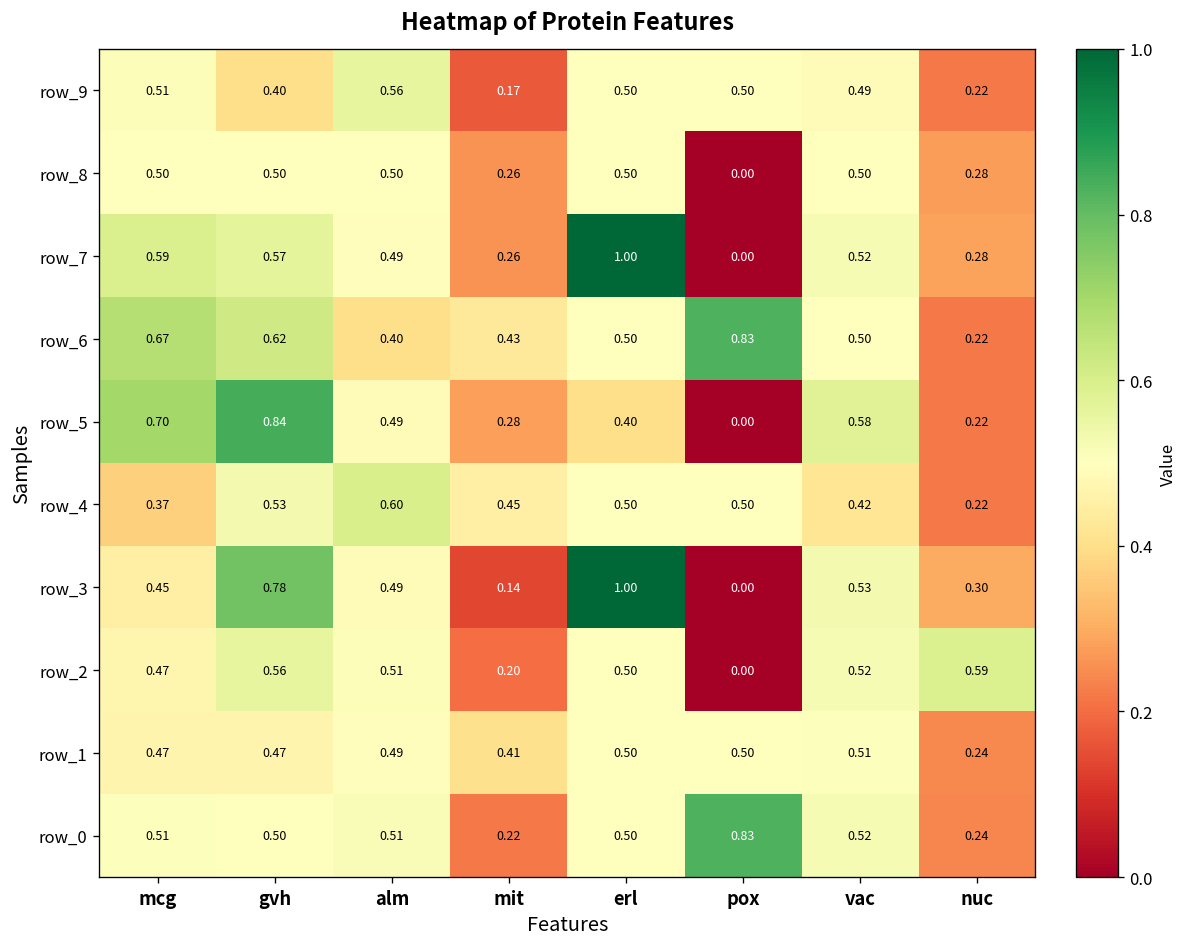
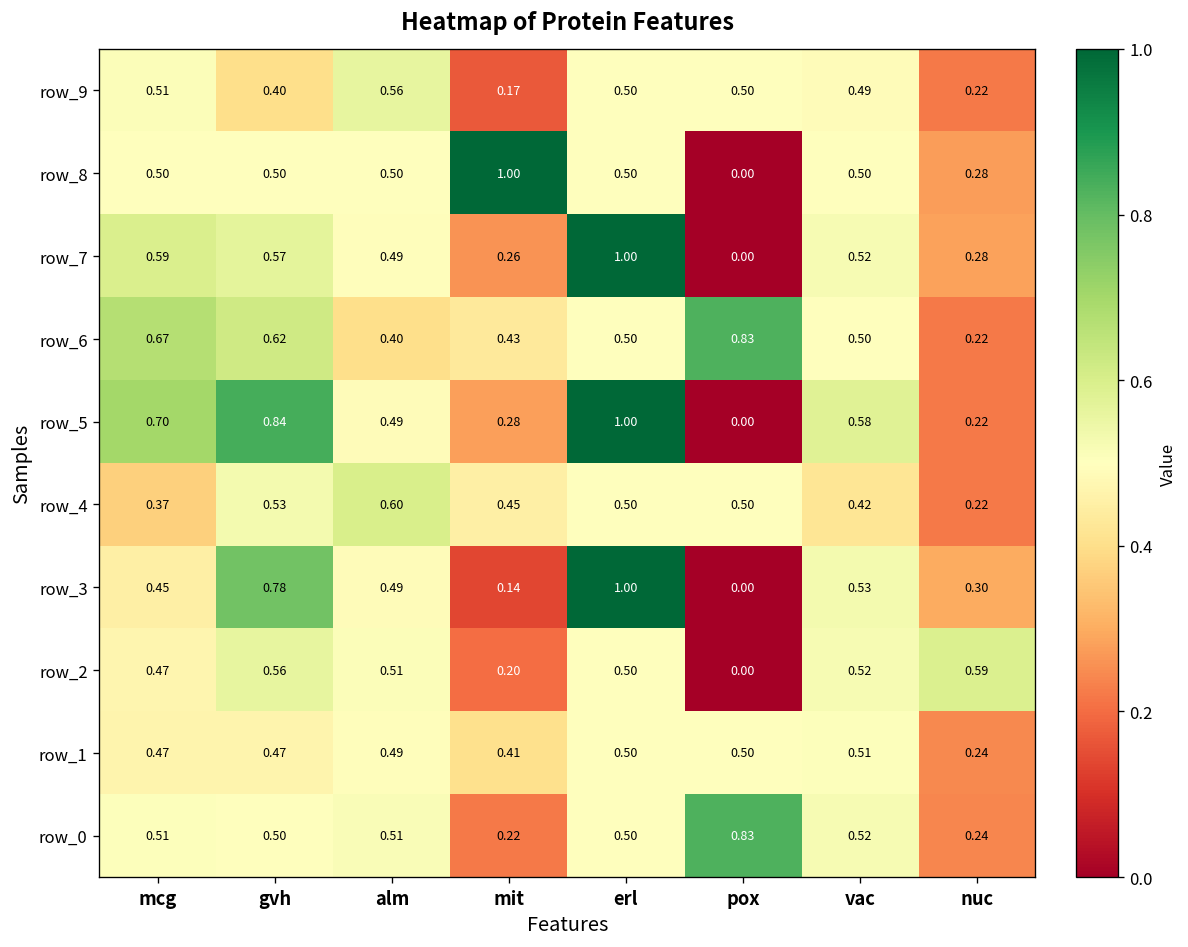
row_8, mit: 0.26 -> 1.00
row_5, erl: 0.40 -> 1.00
